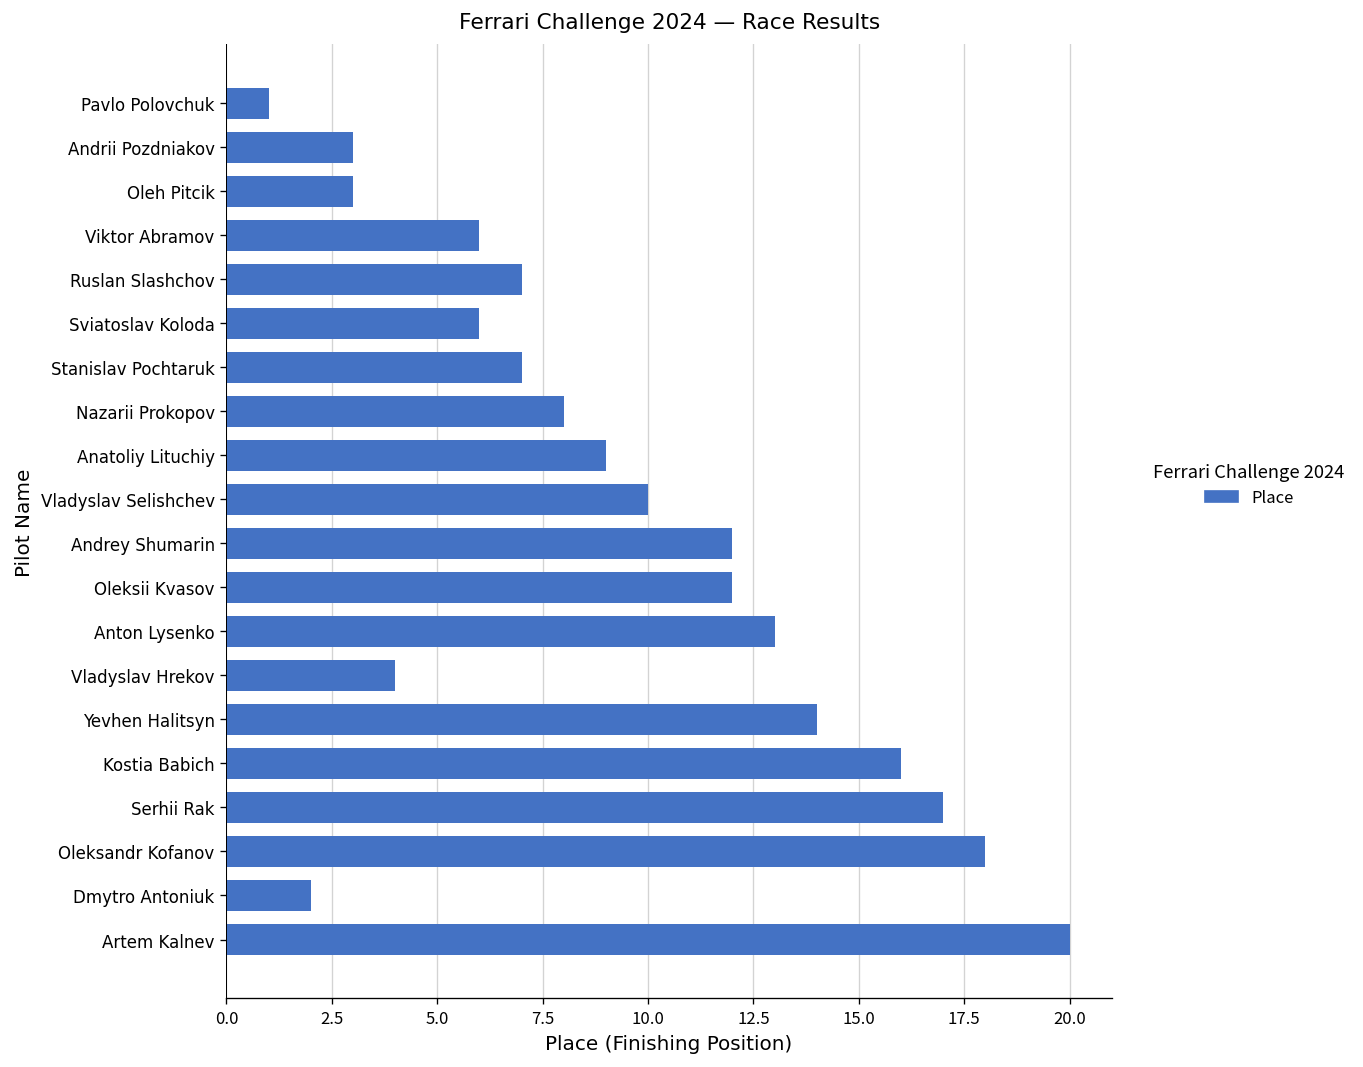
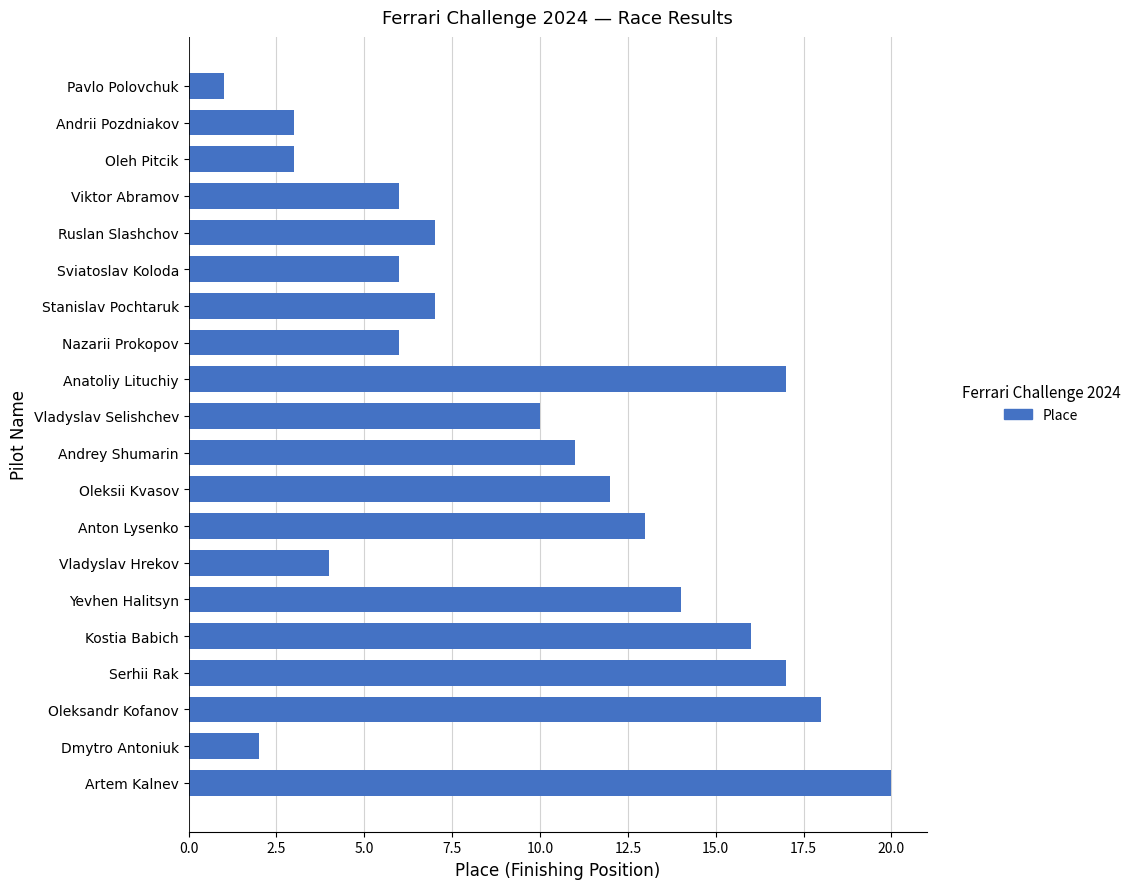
Nazarii Prokopov: 8 -> 6
Anatoliy Lituchiy: 9 -> 17
Andrey Shumarin: 12 -> 11
